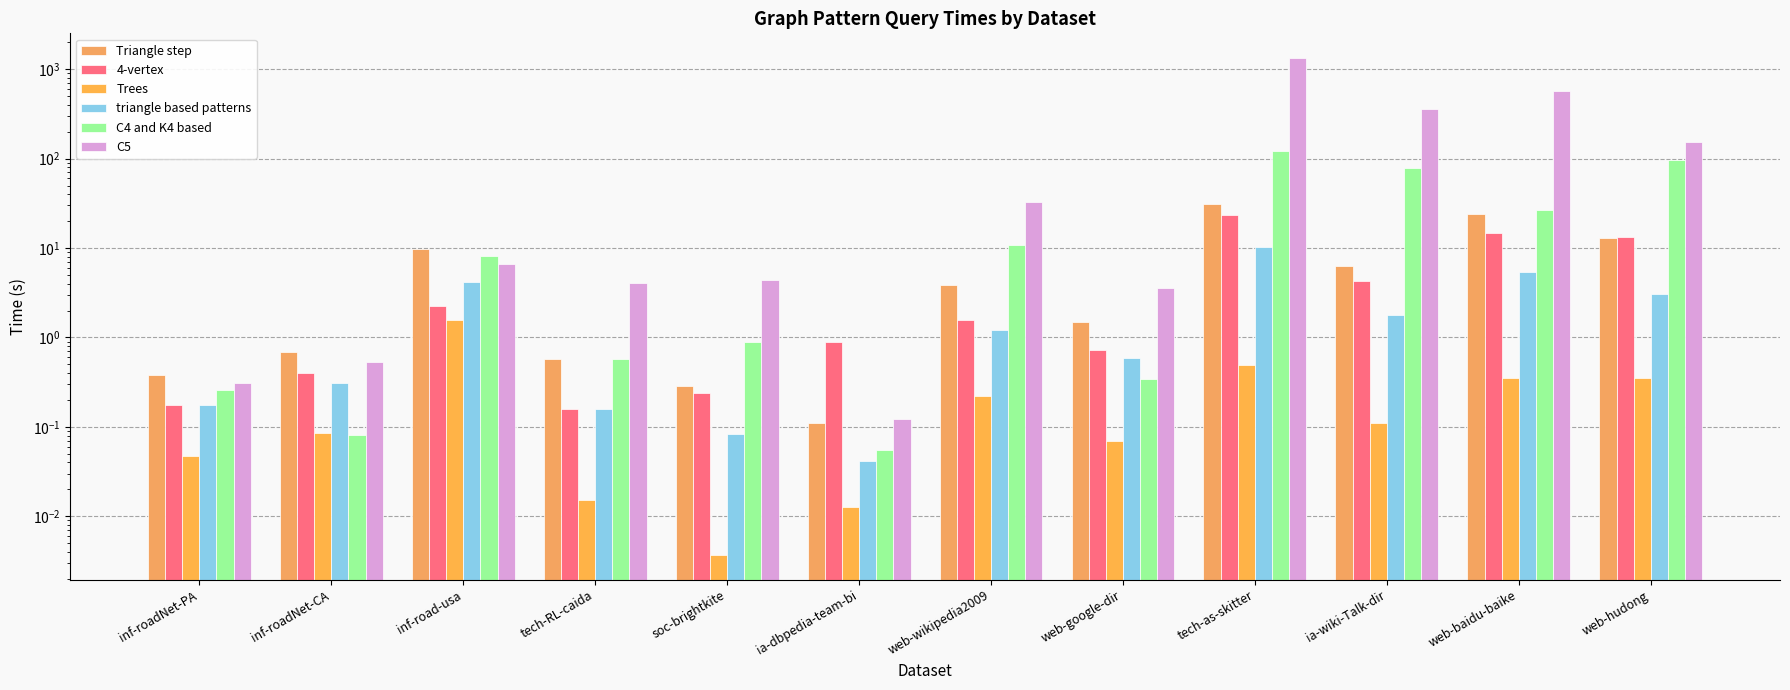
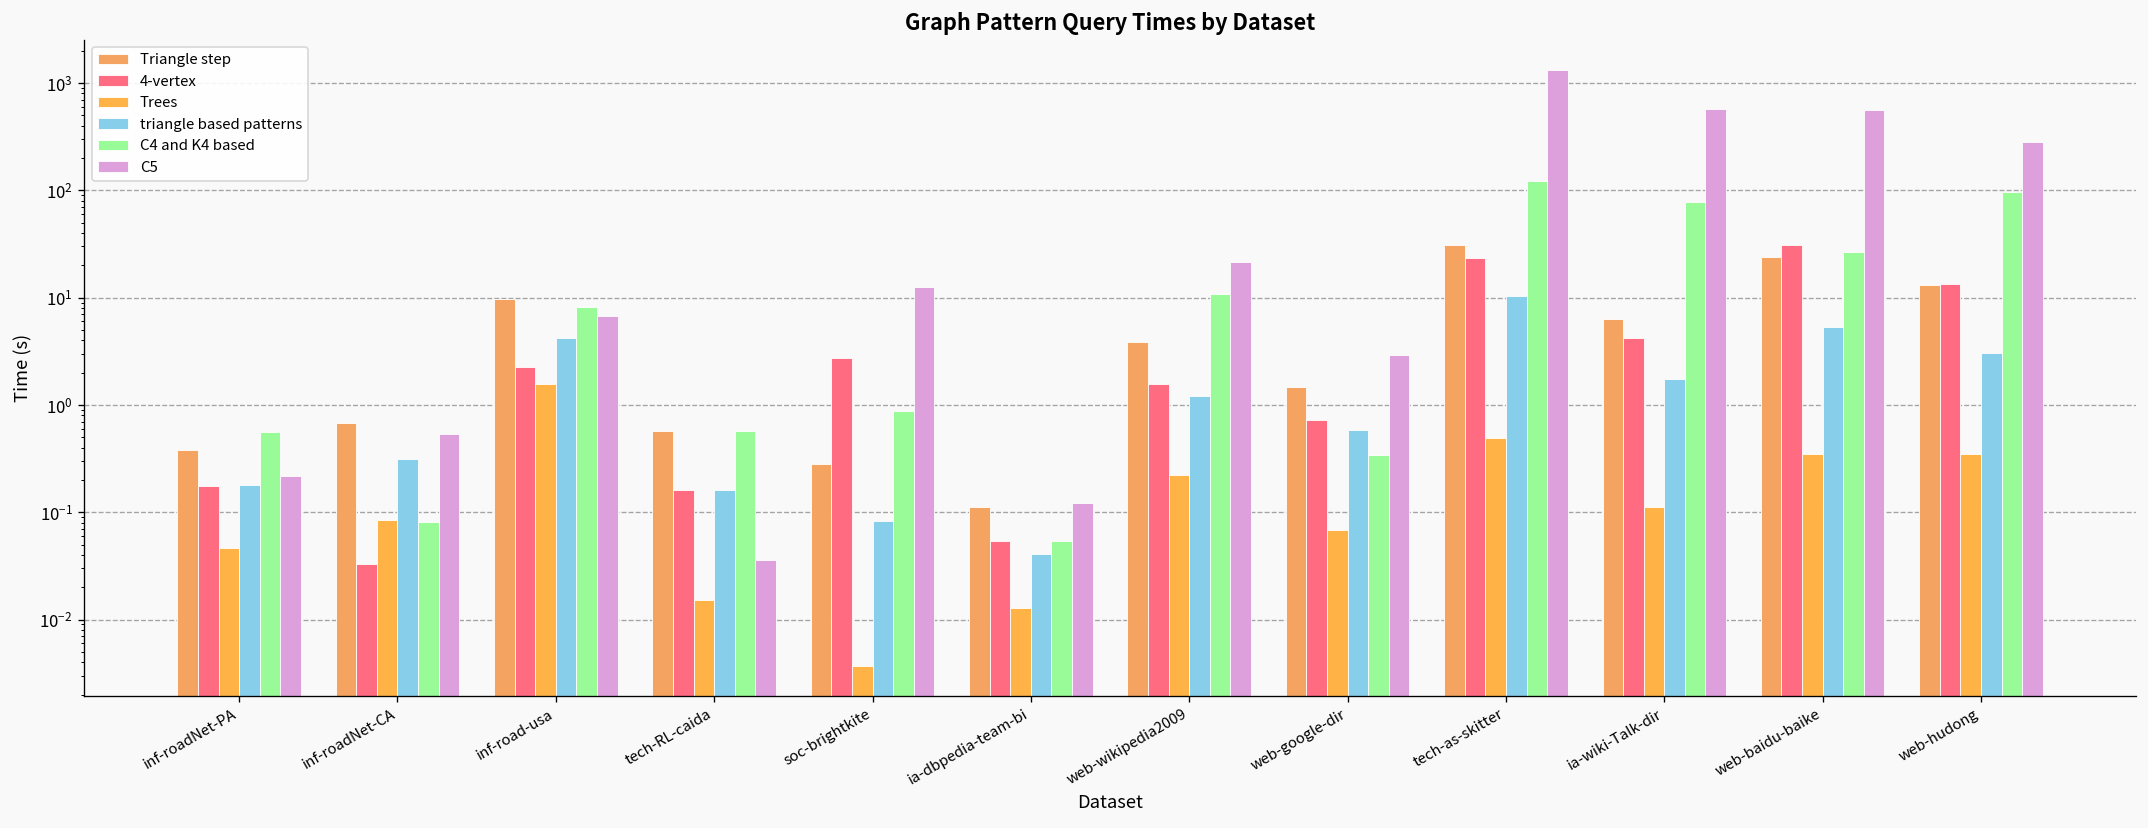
C4 and K4 based, inf-roadNet-PA: 0.26 -> 0.6
C5, inf-roadNet-PA: 0.31 -> 0.22
4-vertex, inf-roadNet-CA: 0.4 -> 0.033
C5, tech-RL-caida: 4 -> 0.036
4-vertex, soc-brightkite: 0.24 -> 2.7
C5, soc-brightkite: 4 -> 13
4-vertex, ia-dbpedia-team-bi: 0.9 -> 0.05
C5, web-wikipedia2009: 33 -> 22
C5, web-google-dir: 3.6 -> 2.9
C5, ia-wiki-Talk-dir: 360 -> 600
4-vertex, web-baidu-baike: 15 -> 31
C5, web-hudong: 150 -> 280
